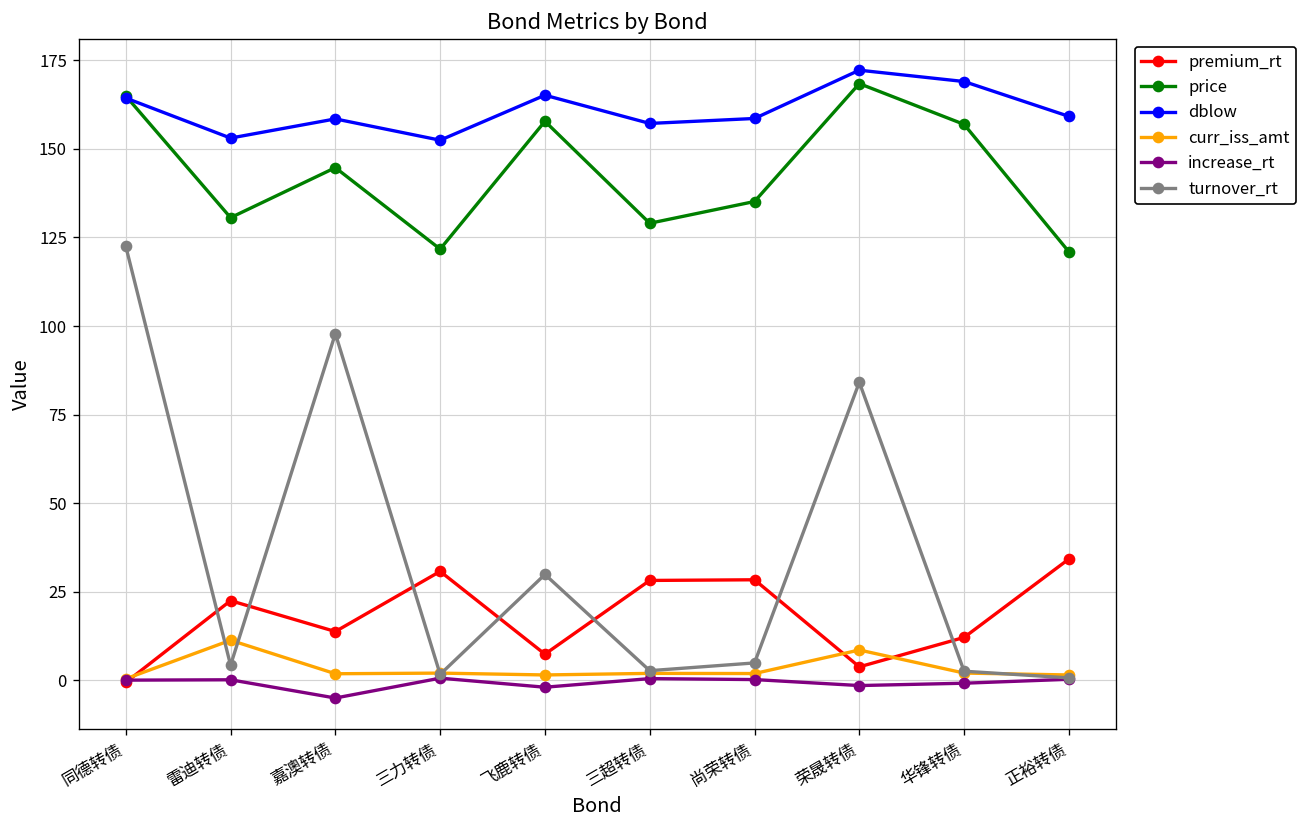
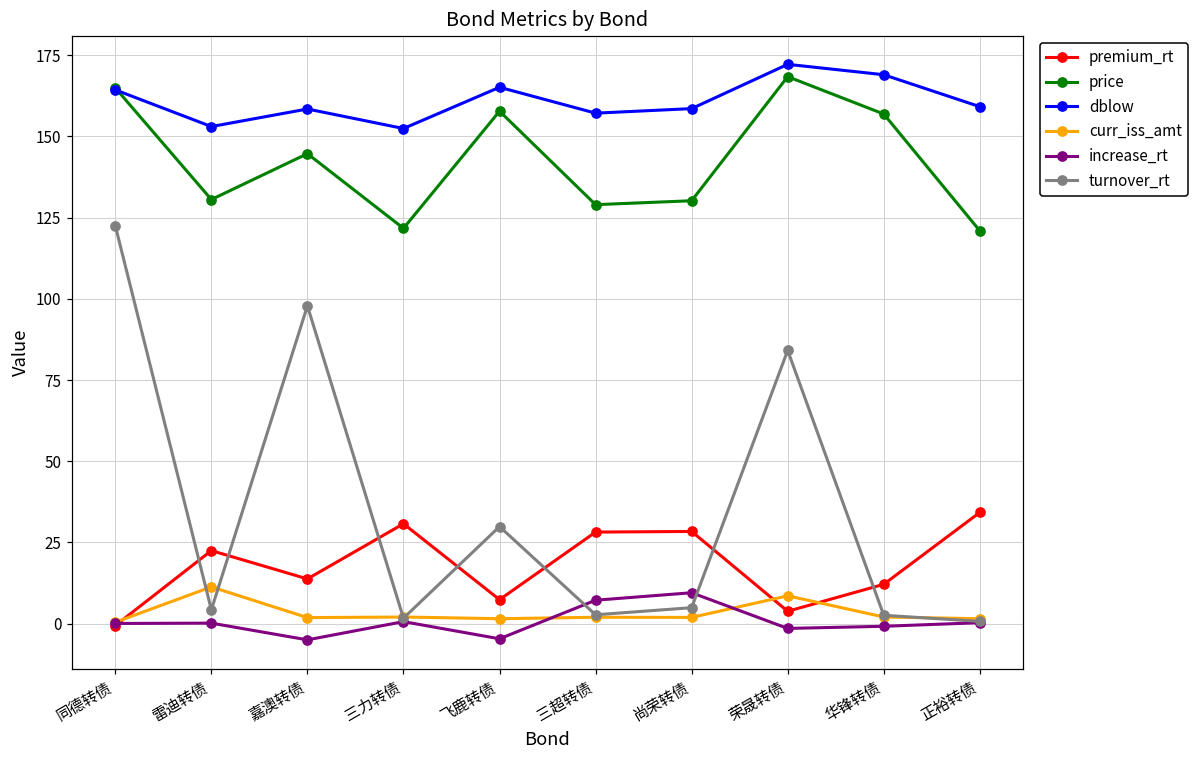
increase_rt, 飞鹿转债: -2 -> -5
increase_rt, 三超转债: 0 -> 7
price, 尚荣转债: 135 -> 130
increase_rt, 尚荣转债: 0 -> 10
